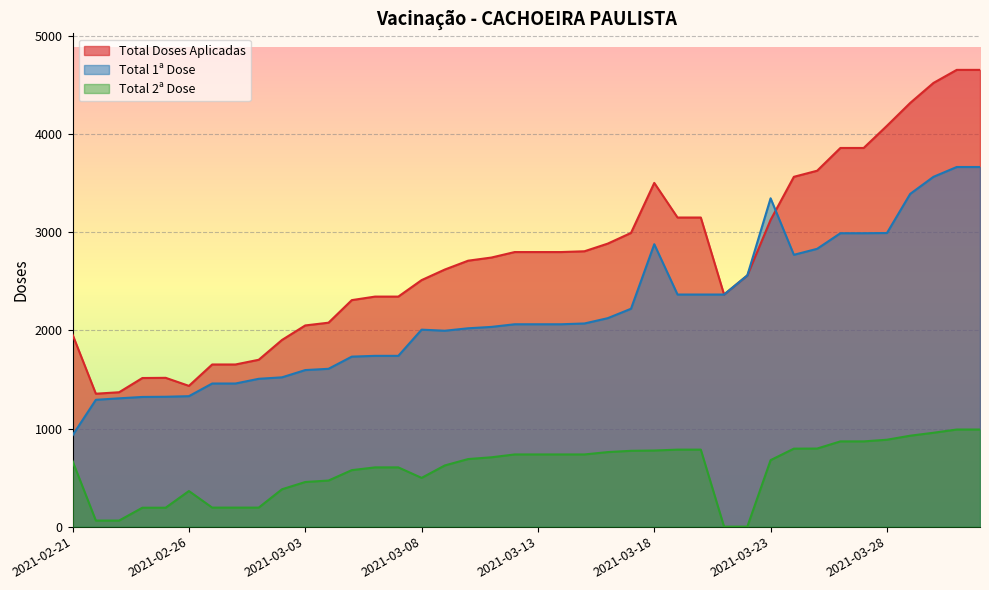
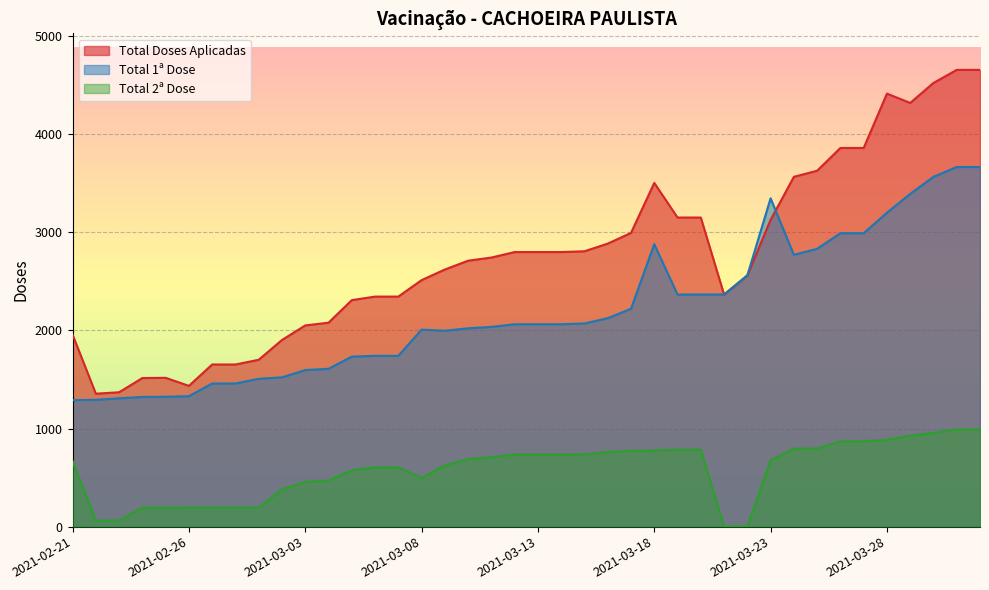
Total 1ª Dose, 2021-02-21: 900 -> 1300
Total 2ª Dose, 2021-02-26: 400 -> 200
Total Doses Aplicadas, 2021-03-28: 4100 -> 4400
Total 1ª Dose, 2021-03-28: 3000 -> 3200
